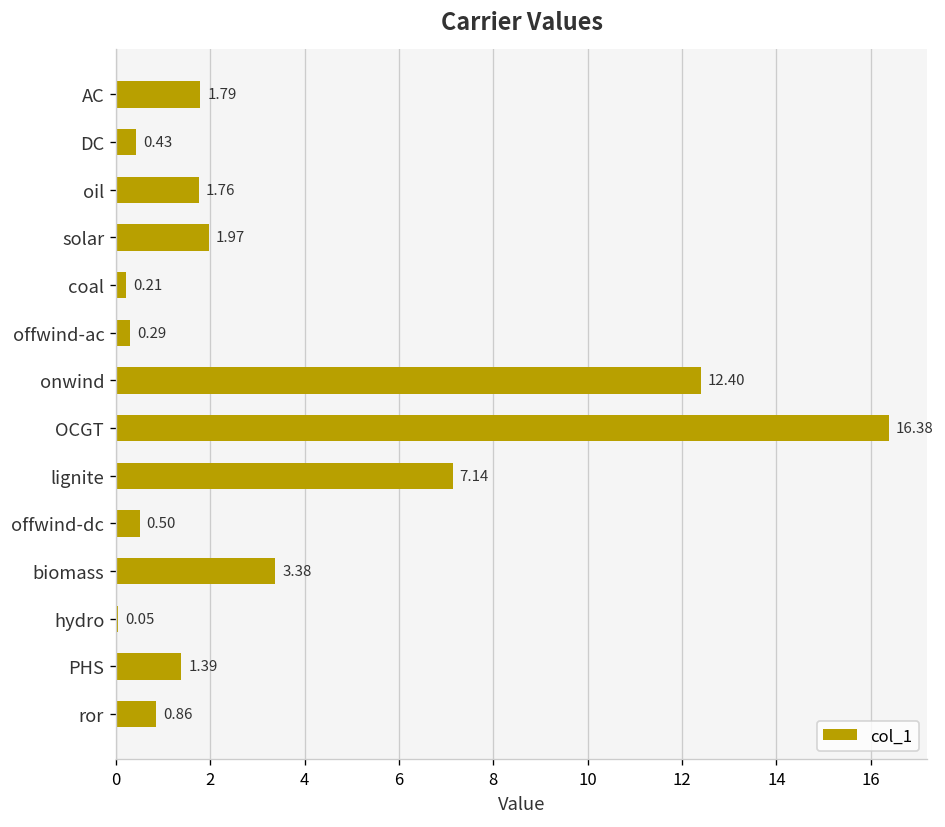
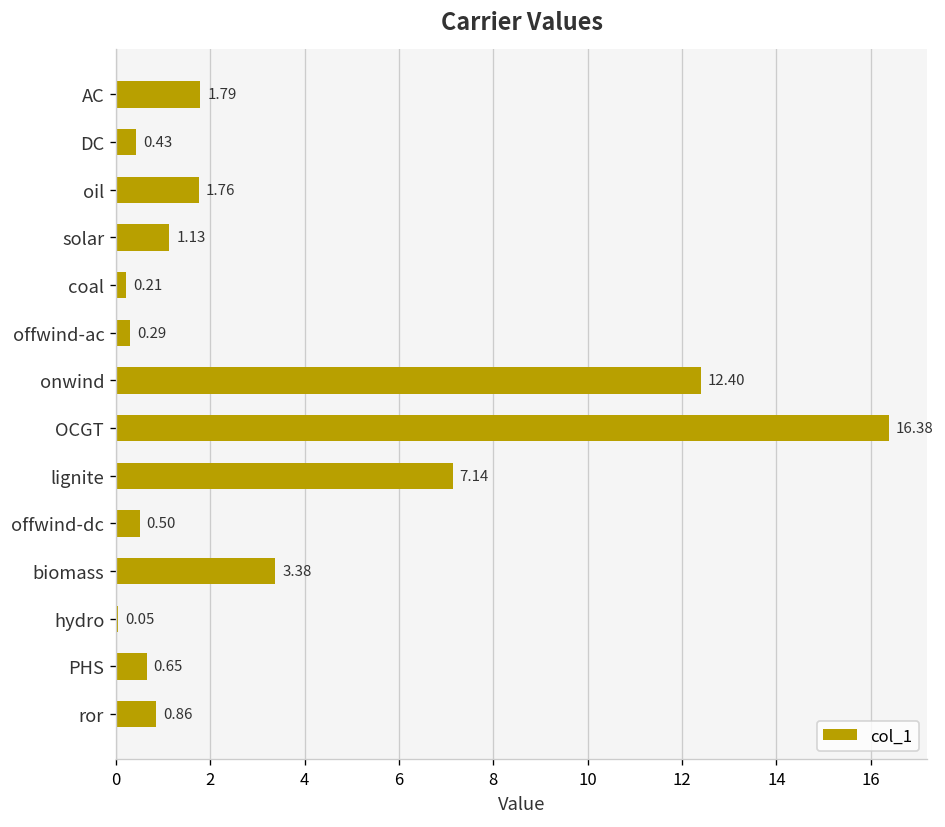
solar: 1.97 -> 1.13
PHS: 1.39 -> 0.65
